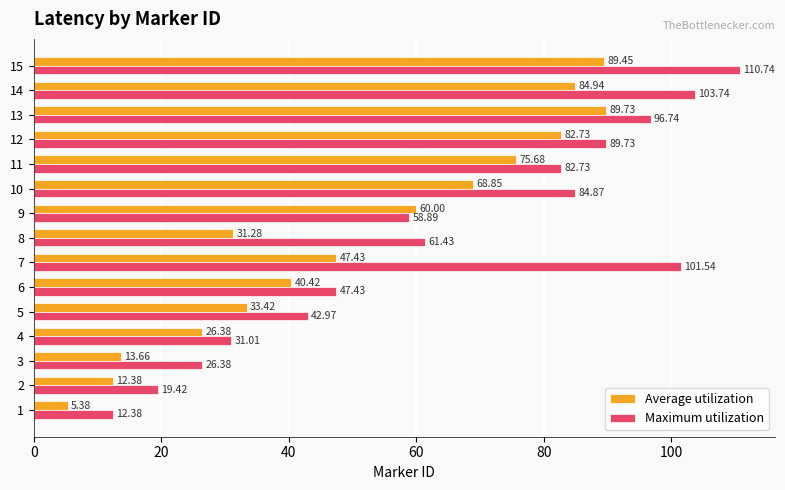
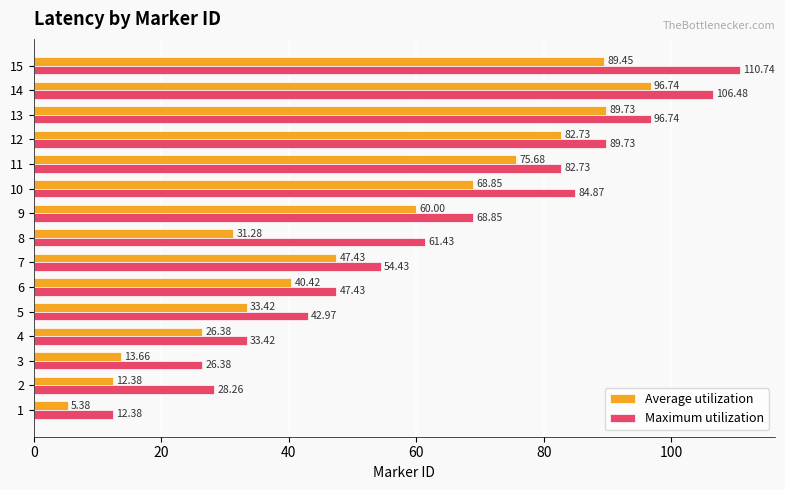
Average utilization, 14: 84.94 -> 96.74
Maximum utilization, 14: 103.74 -> 106.48
Maximum utilization, 9: 58.89 -> 68.85
Maximum utilization, 7: 101.54 -> 54.43
Maximum utilization, 4: 31.01 -> 33.42
Maximum utilization, 2: 19.42 -> 28.26
